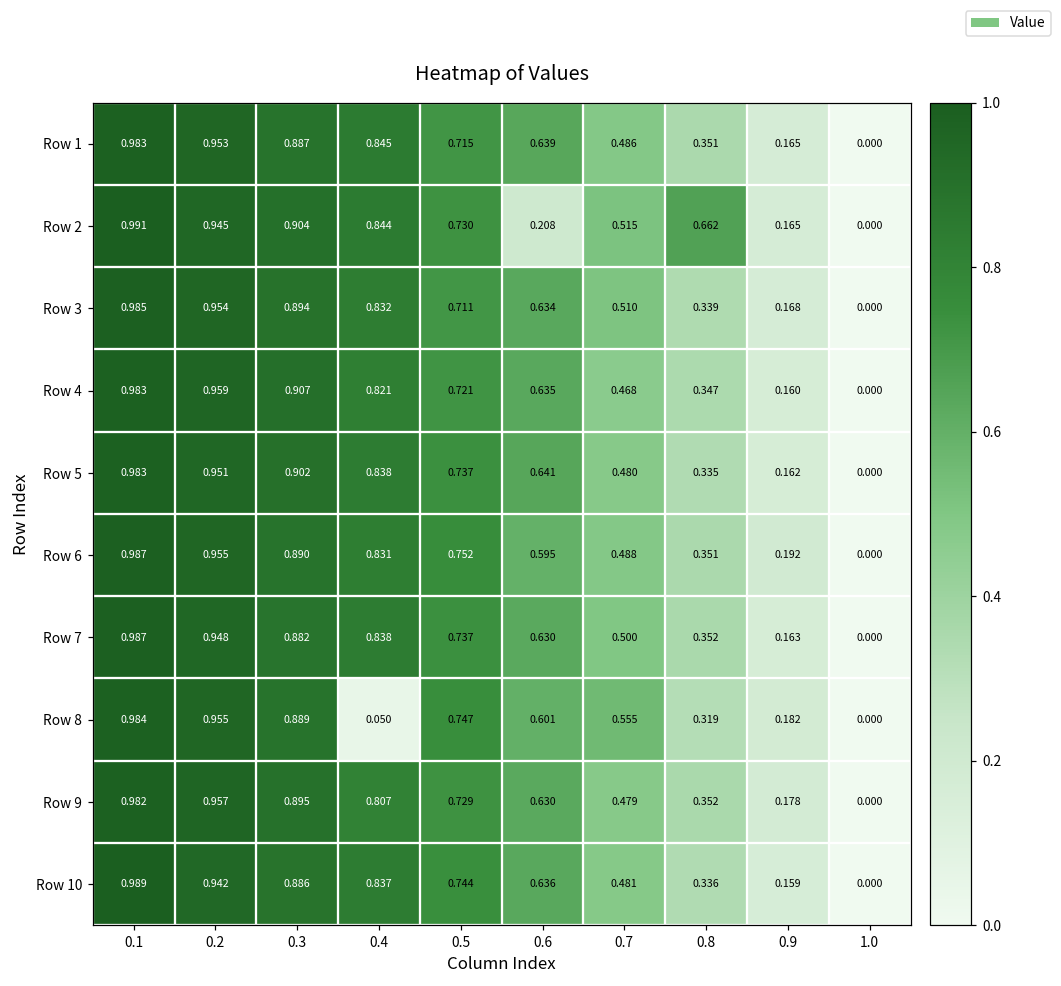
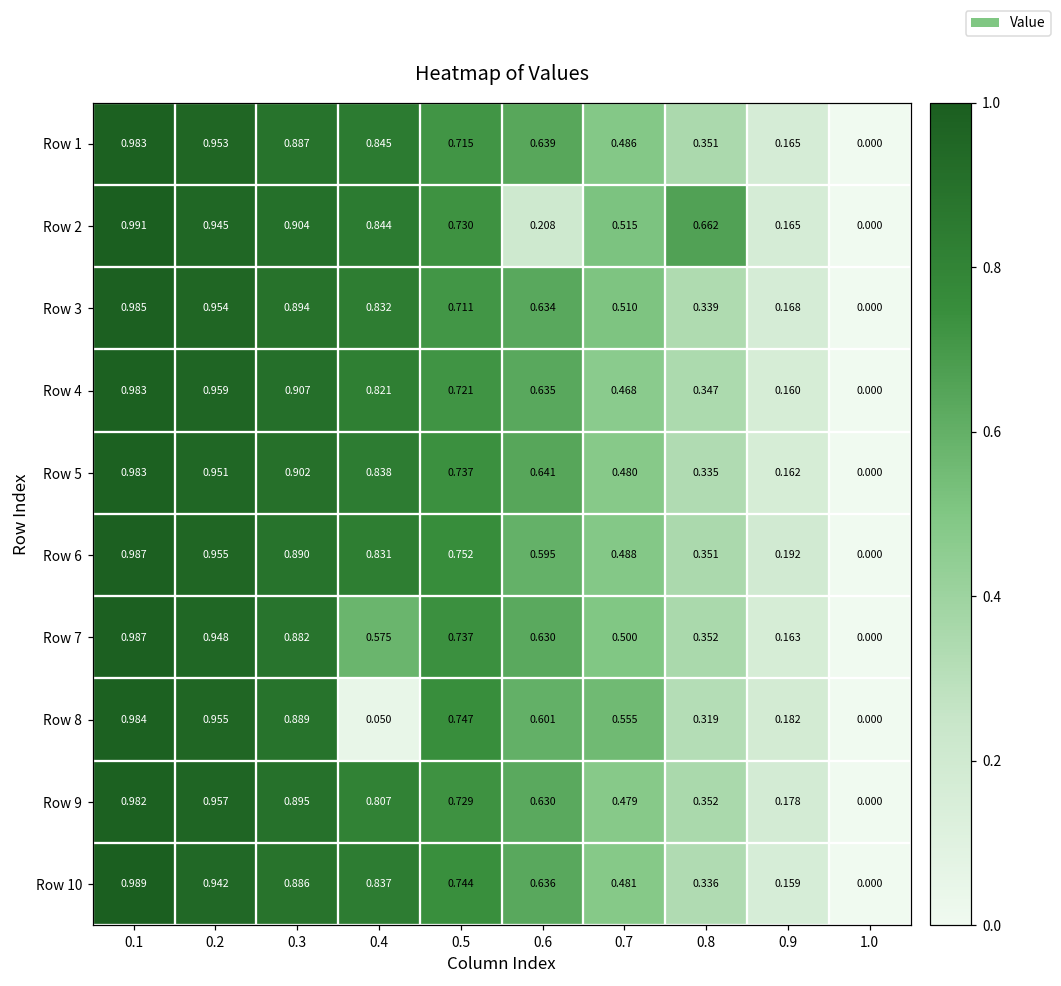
Row 7, 0.4: 0.838 -> 0.575
